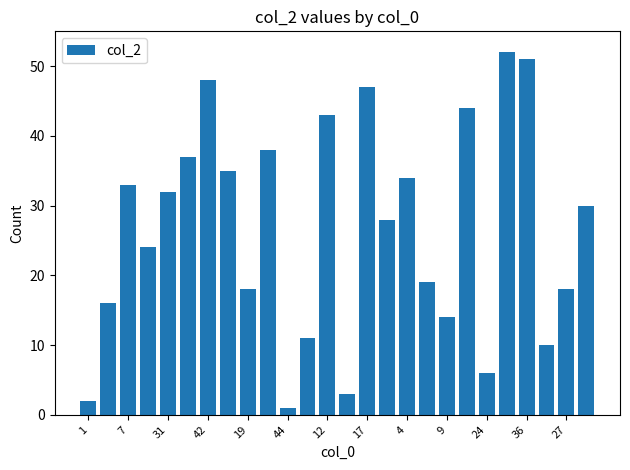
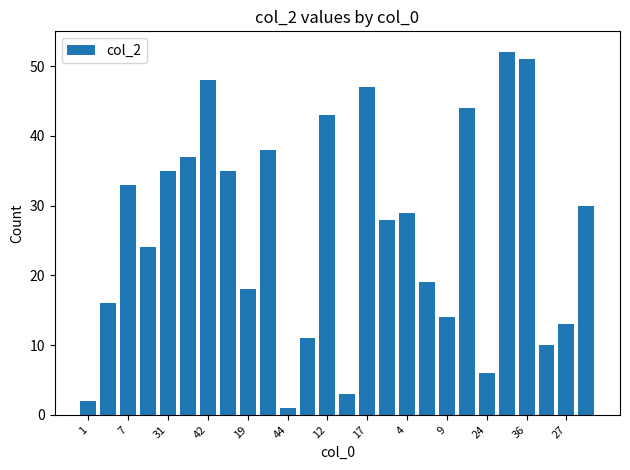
31: 32 -> 35
4: 34 -> 29
27: 18 -> 13
